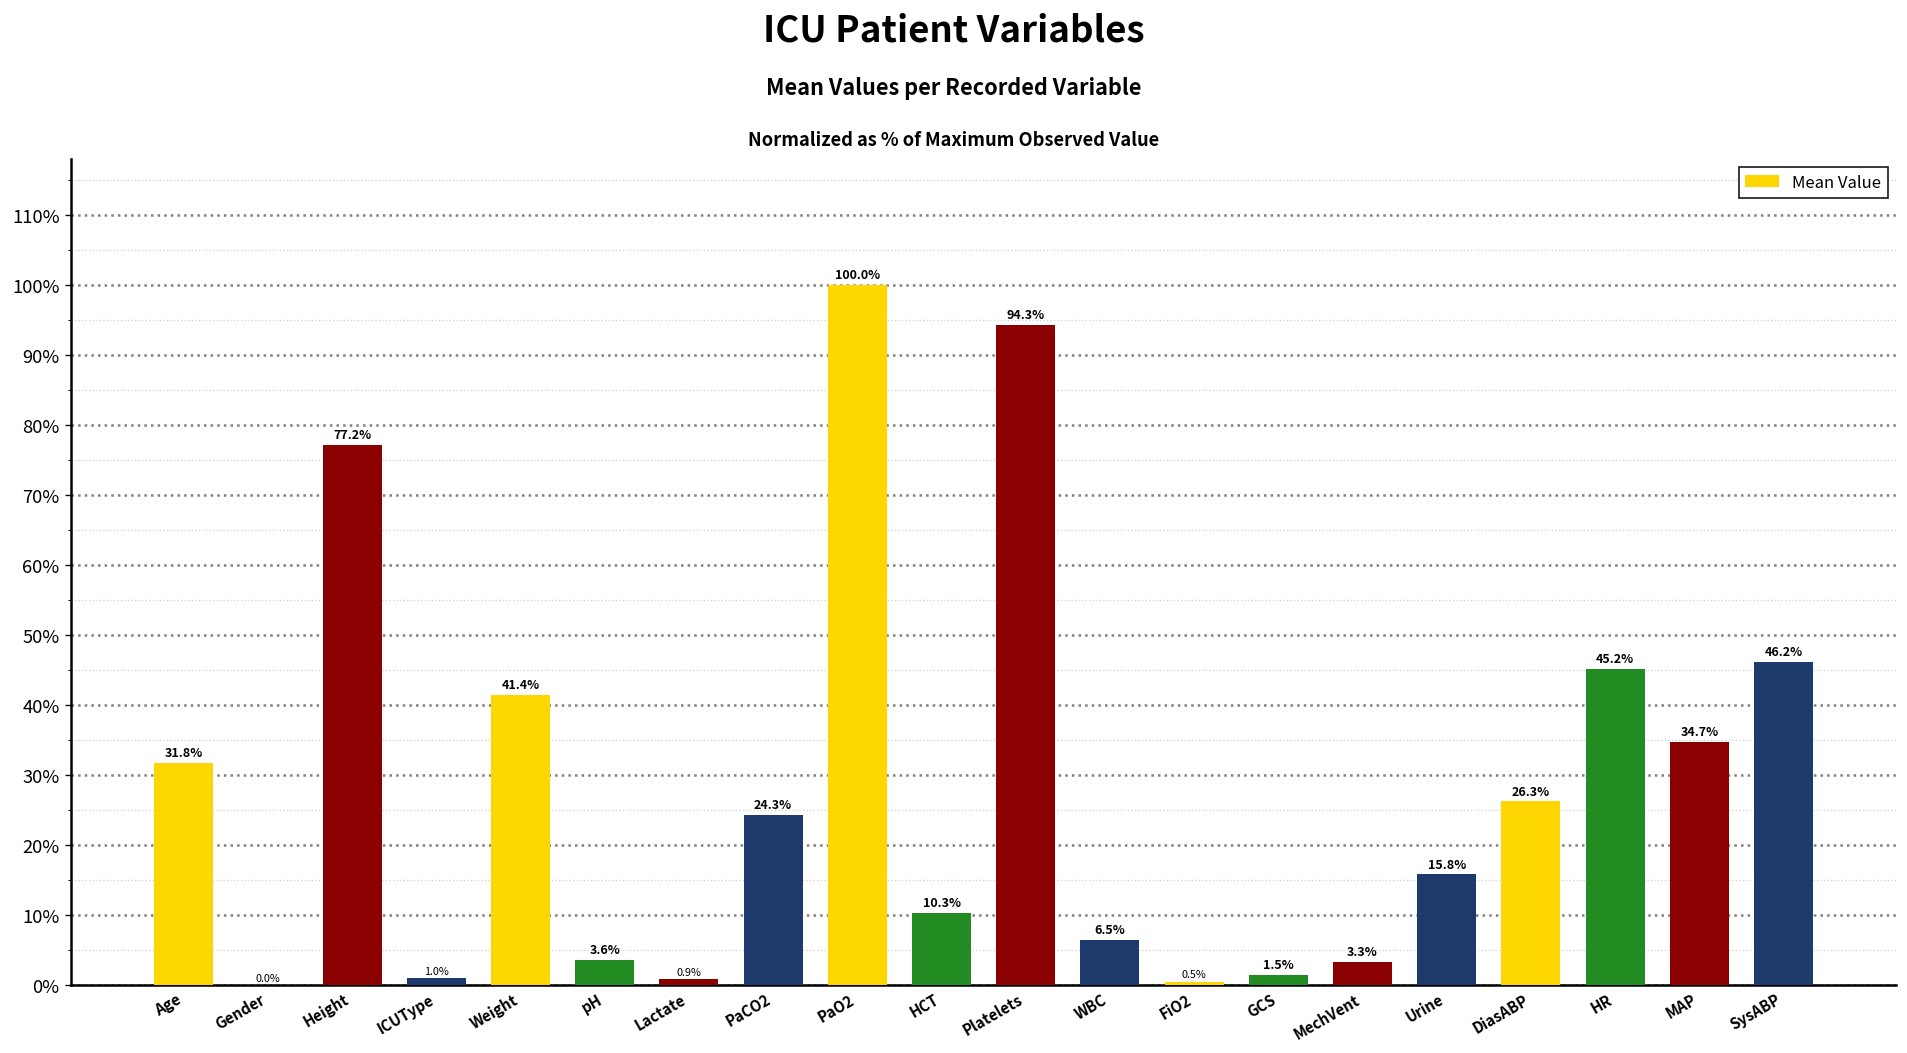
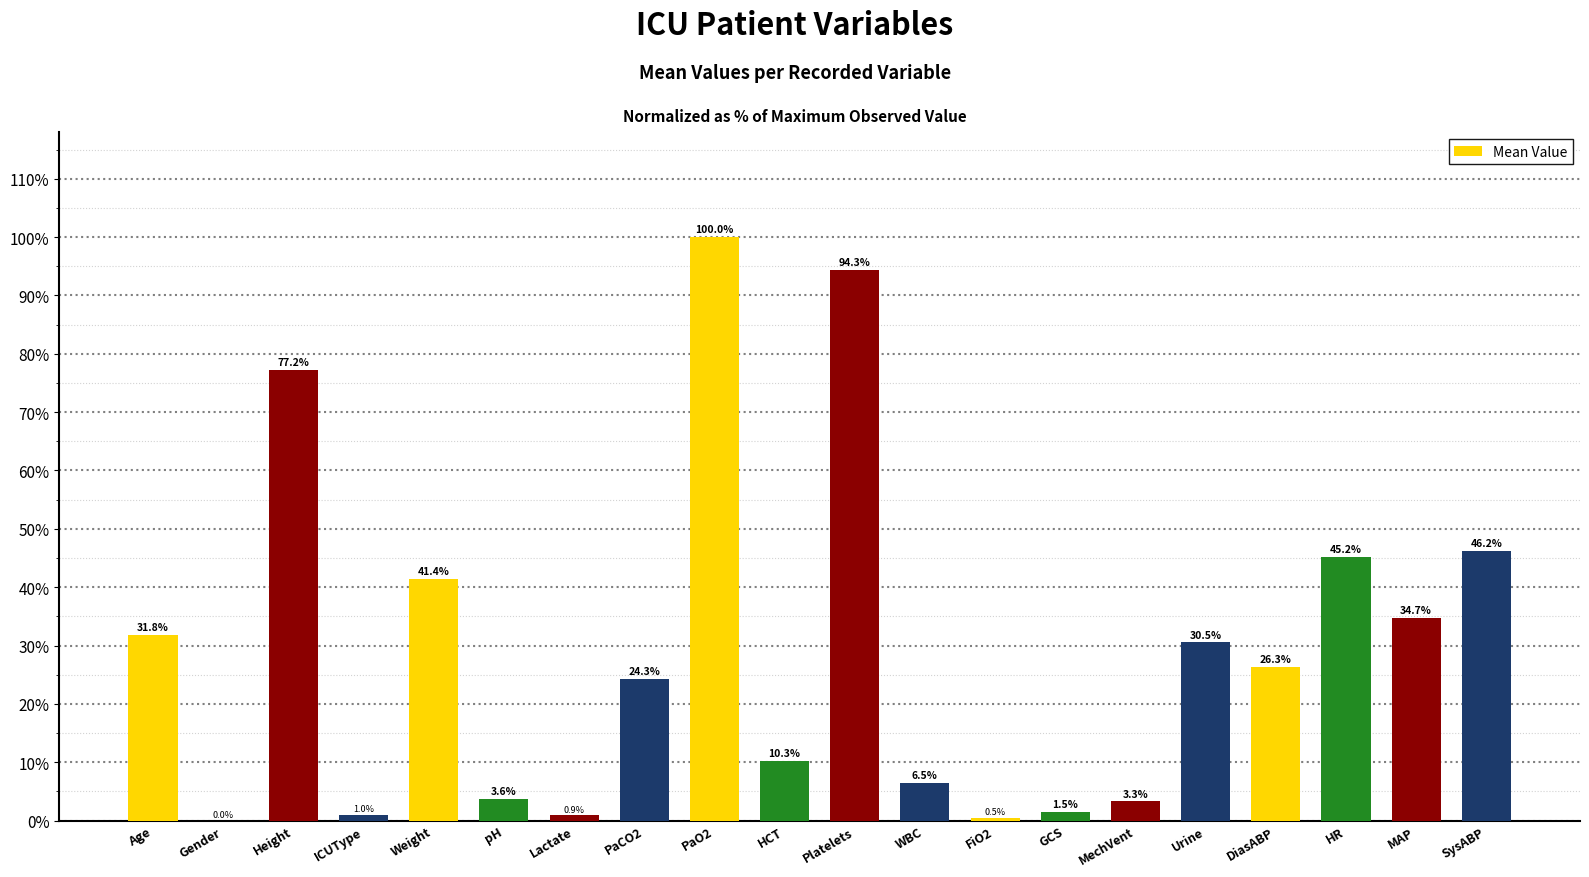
Urine: 15.8% -> 30.5%
